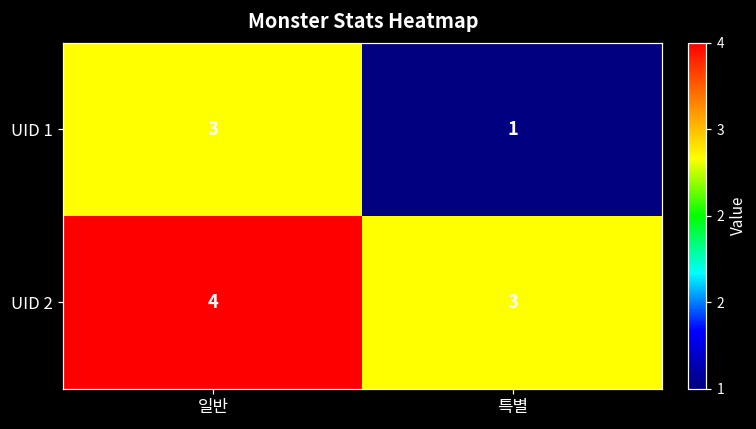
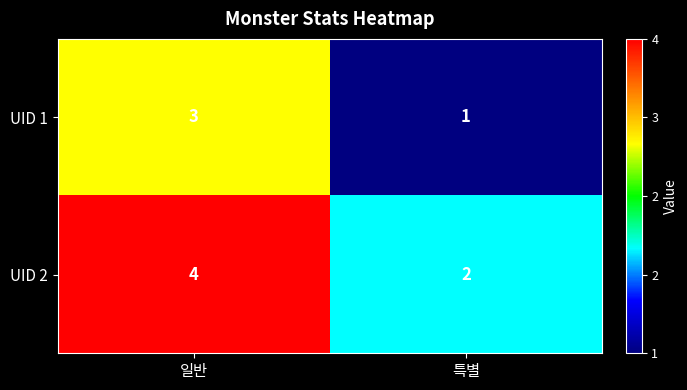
UID 2, 특별: 3 -> 2
